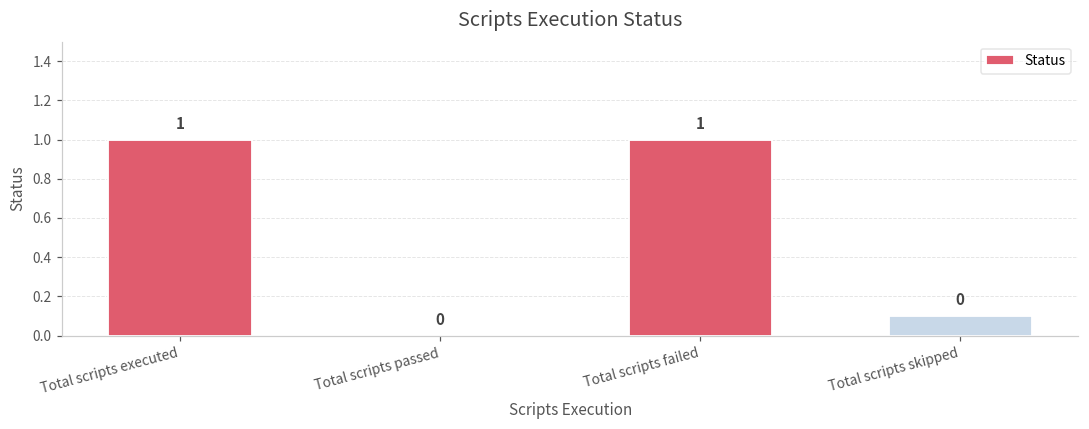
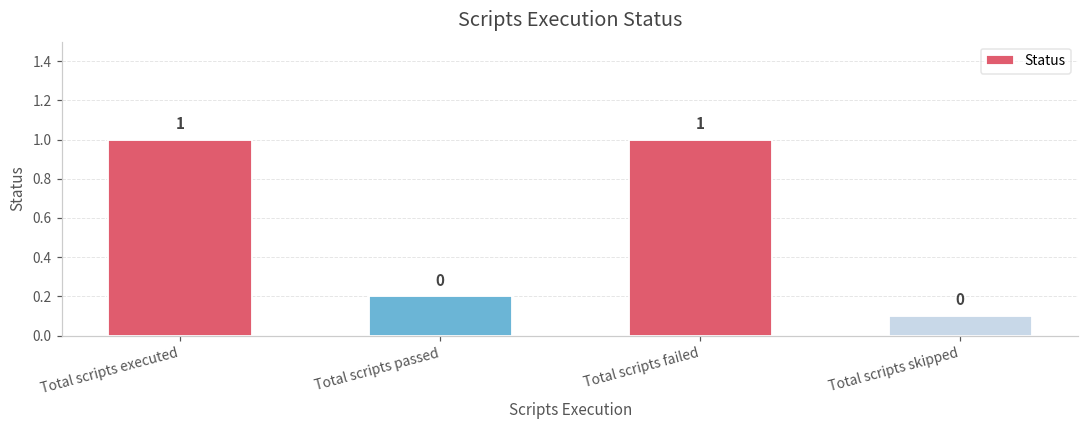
Total scripts passed: 0.0 -> 0.2
